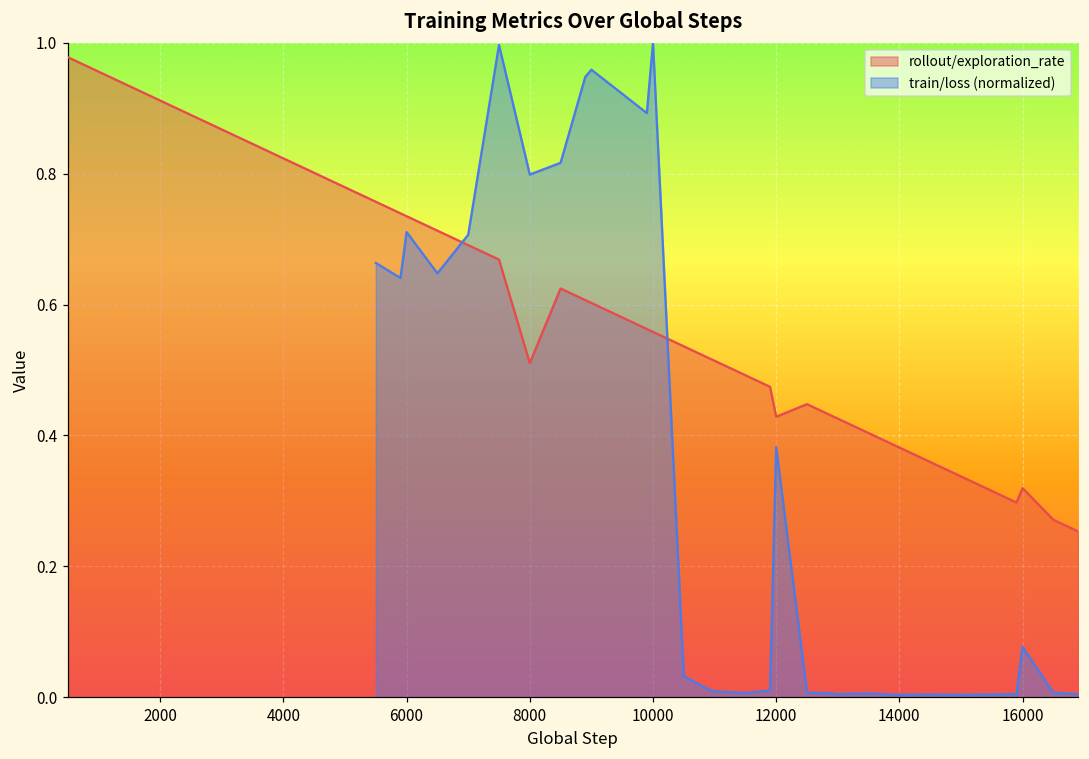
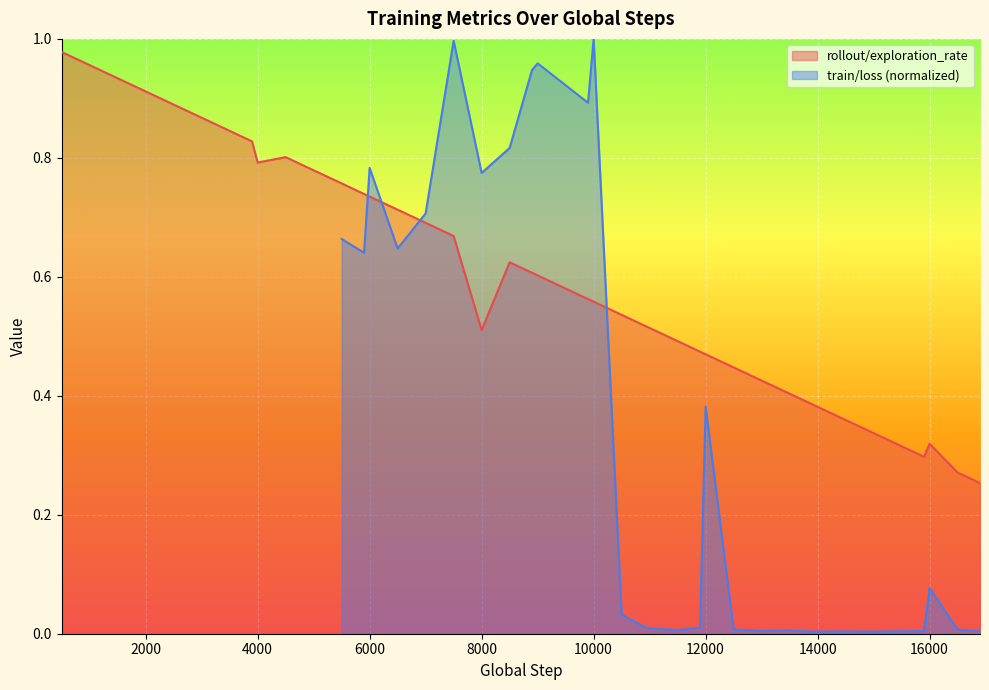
rollout/exploration_rate, 4000: 0.82 -> 0.79
train/loss (normalized), 6000: 0.71 -> 0.78
train/loss (normalized), 8000: 0.80 -> 0.77
rollout/exploration_rate, 12000: 0.43 -> 0.47
